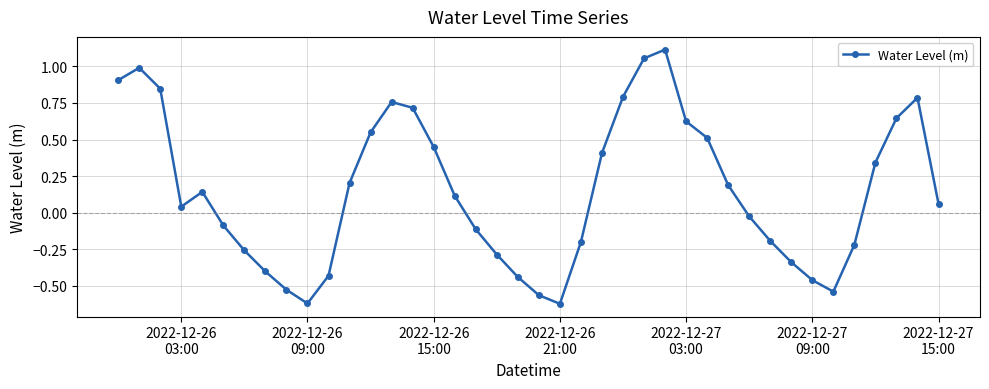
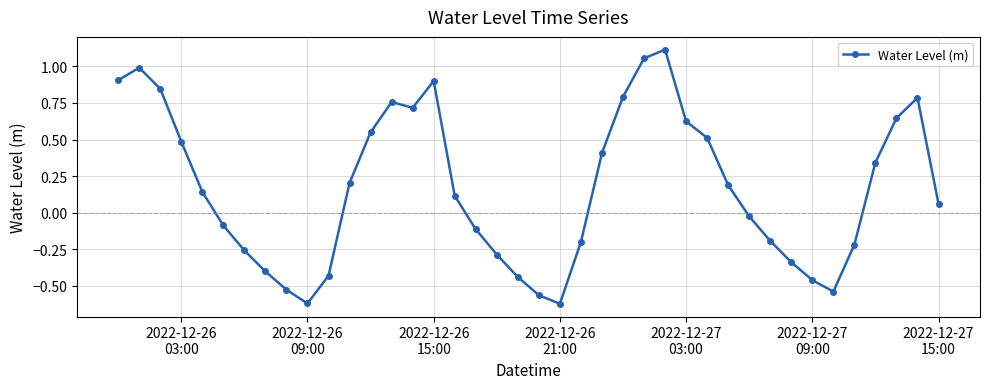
2022-12-26 03:00: 0.04 -> 0.49
2022-12-26 15:00: 0.45 -> 0.90
